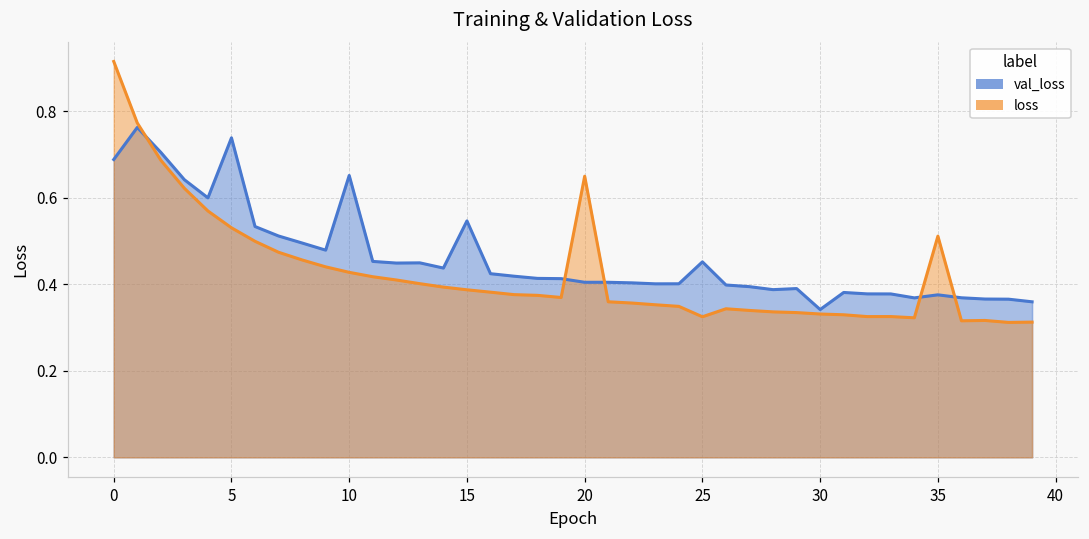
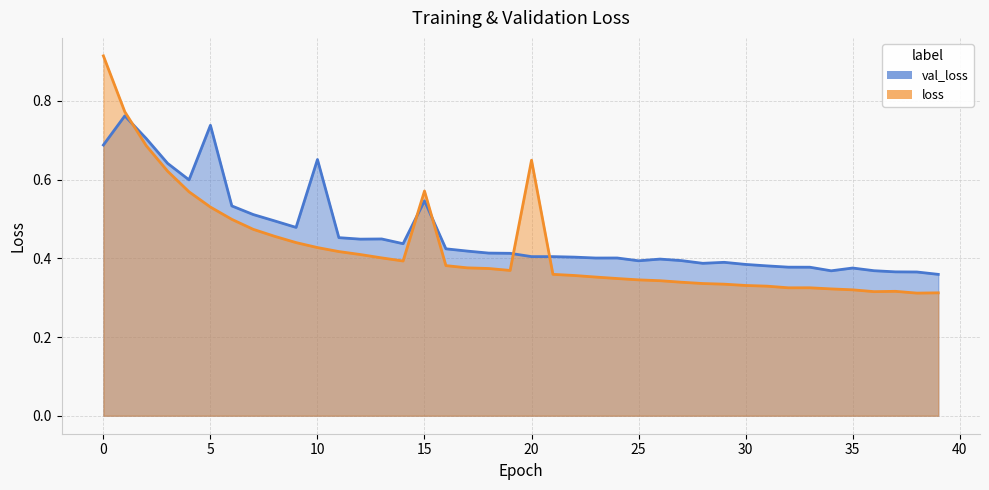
loss, 15: 0.39 -> 0.57
val_loss, 25: 0.45 -> 0.39
loss, 25: 0.32 -> 0.35
val_loss, 30: 0.34 -> 0.38
loss, 35: 0.51 -> 0.32
